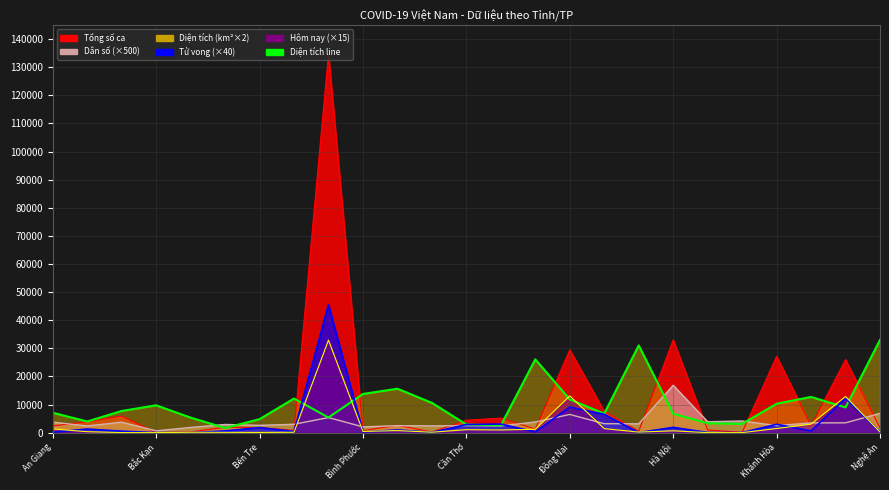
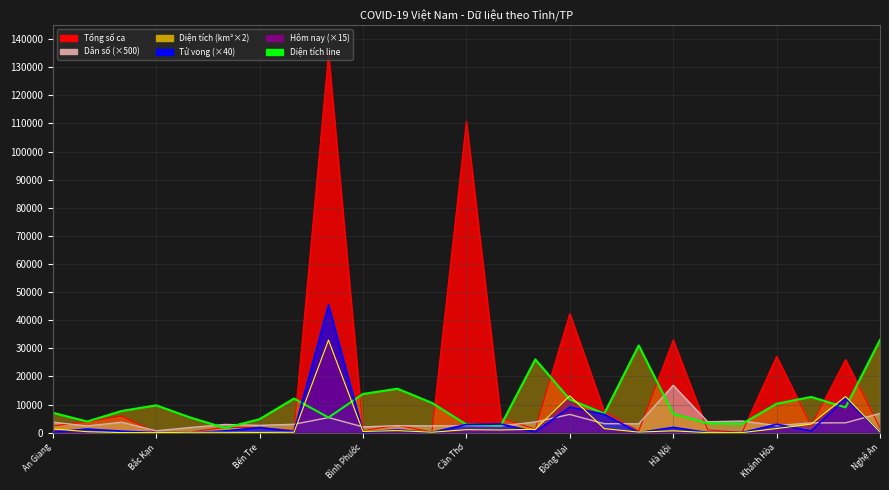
Tổng số ca, Cần Thơ: 4000 -> 111000
Tổng số ca, Đồng Nai: 29000 -> 42000
